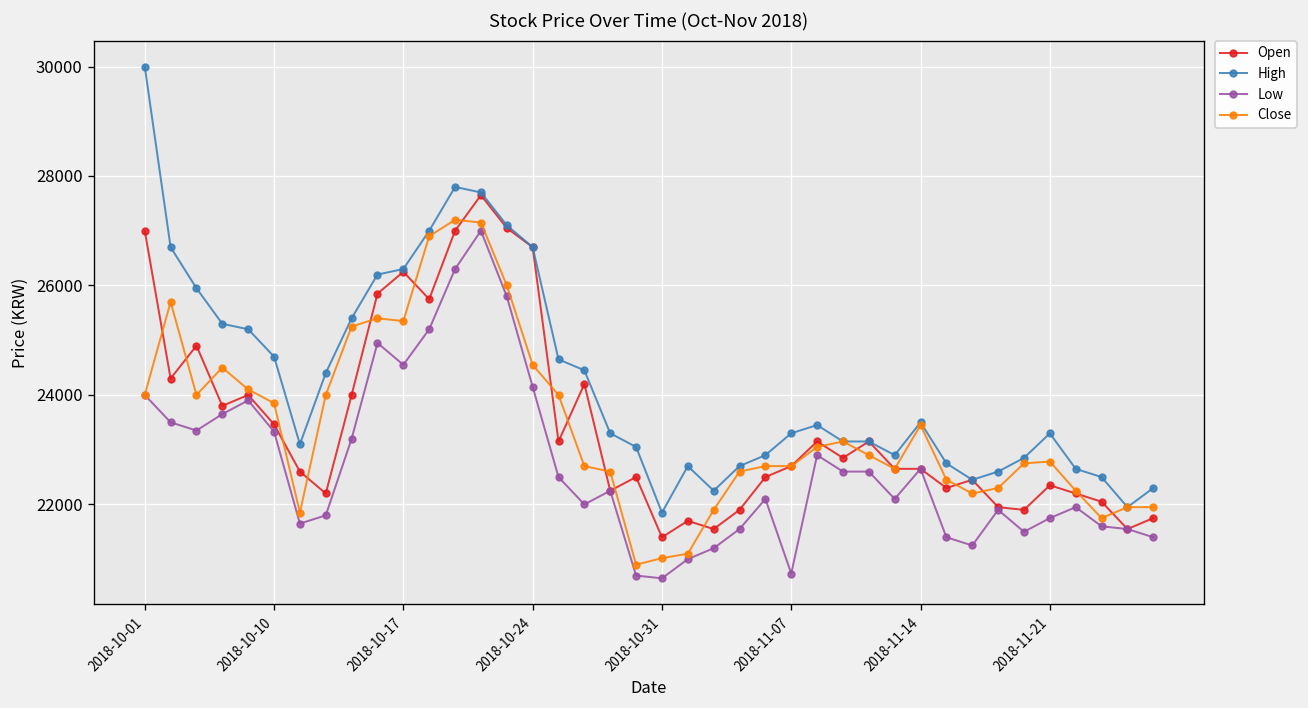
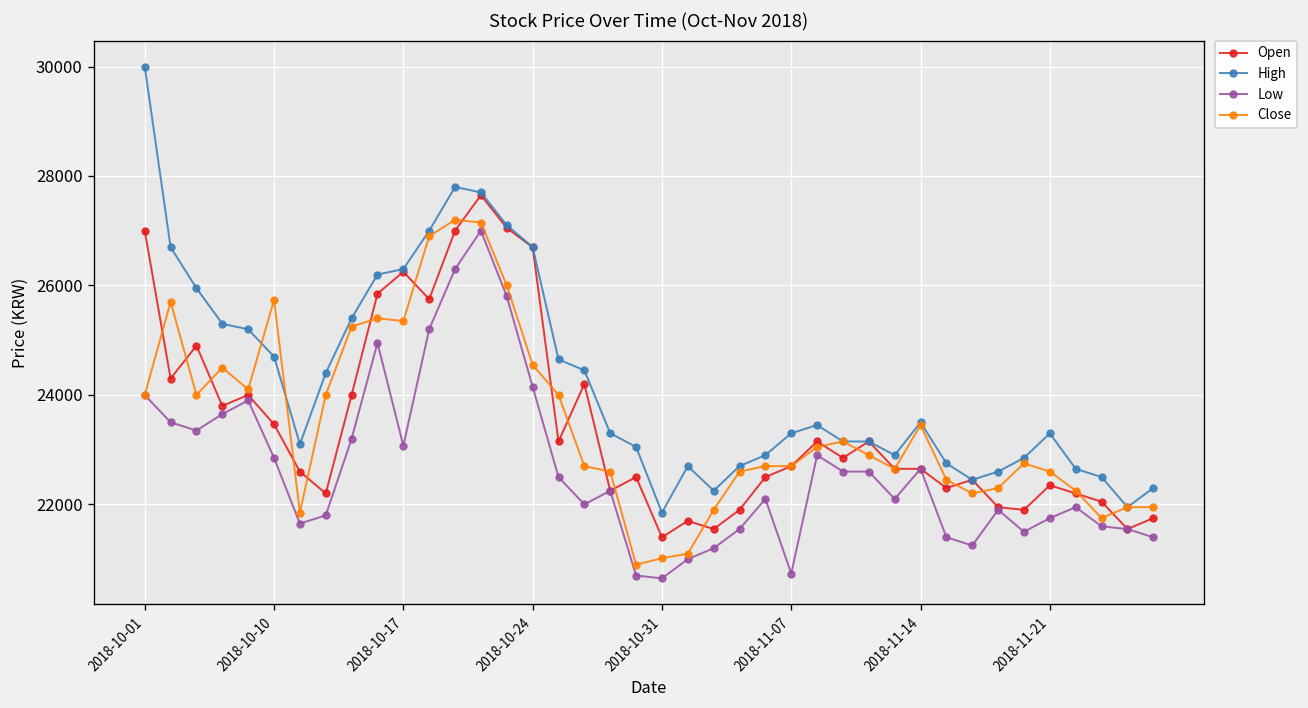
Low, 2018-10-10: 23300 -> 22900
Close, 2018-10-10: 23900 -> 25700
Low, 2018-10-17: 24600 -> 23100
Close, 2018-11-21: 22800 -> 22600
